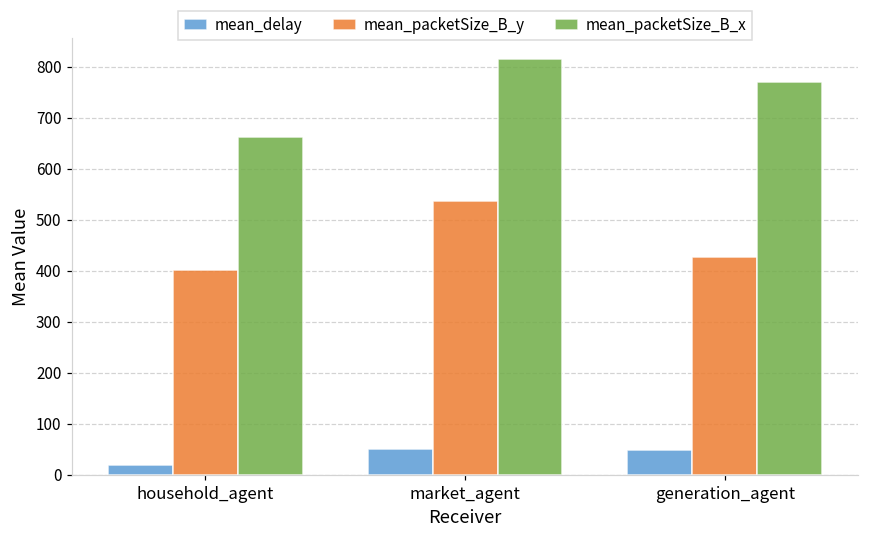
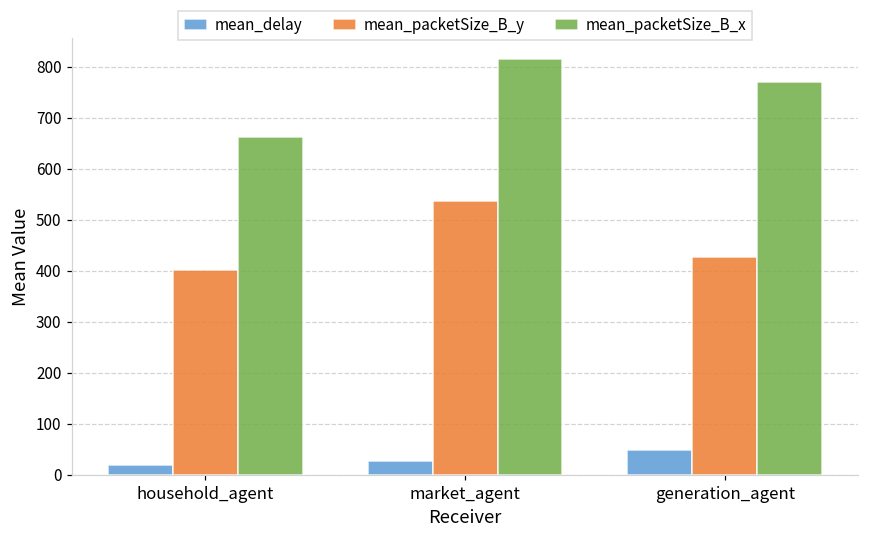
mean_delay, market_agent: 50 -> 30
